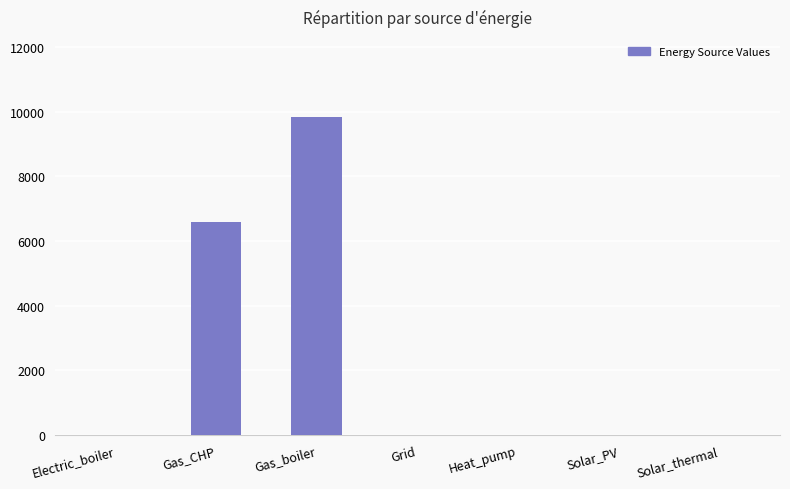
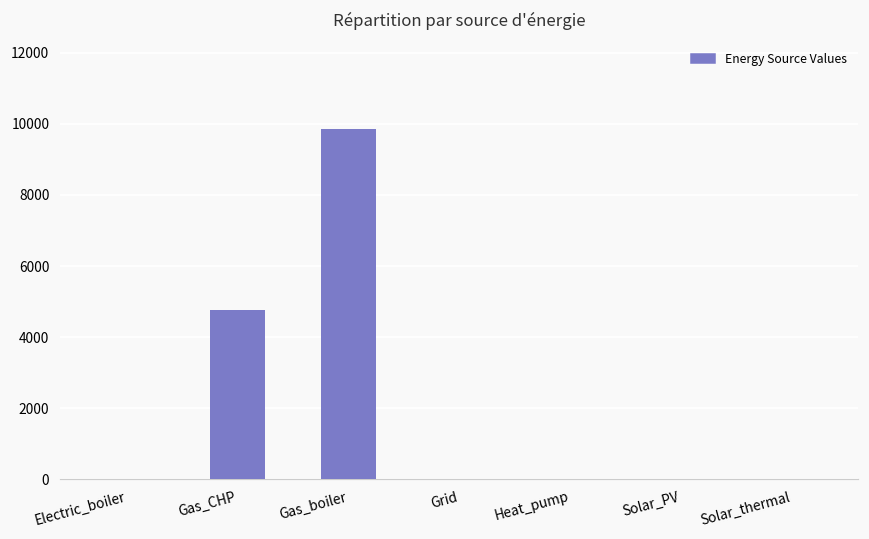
Gas_CHP: 6600 -> 4800
